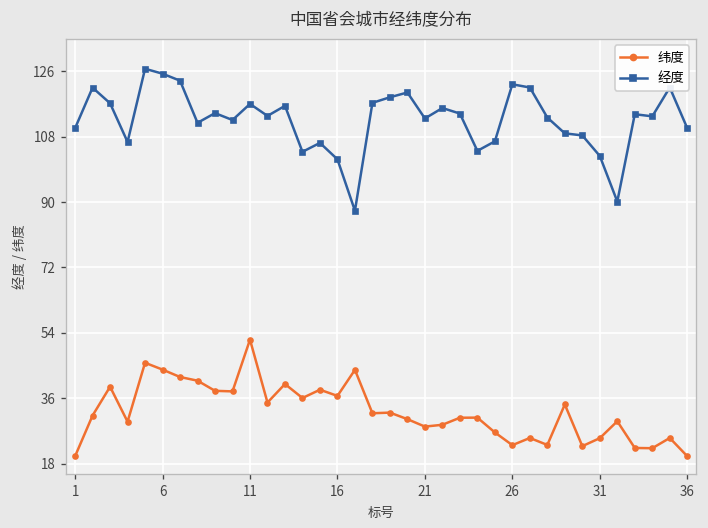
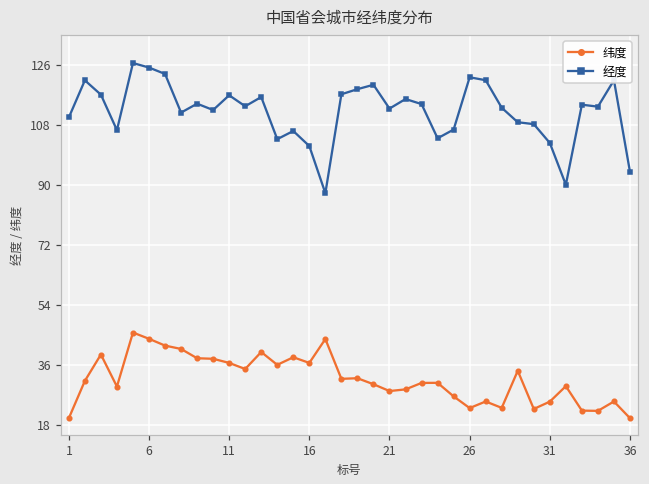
纬度, 11: 52 -> 37
经度, 36: 110 -> 94
